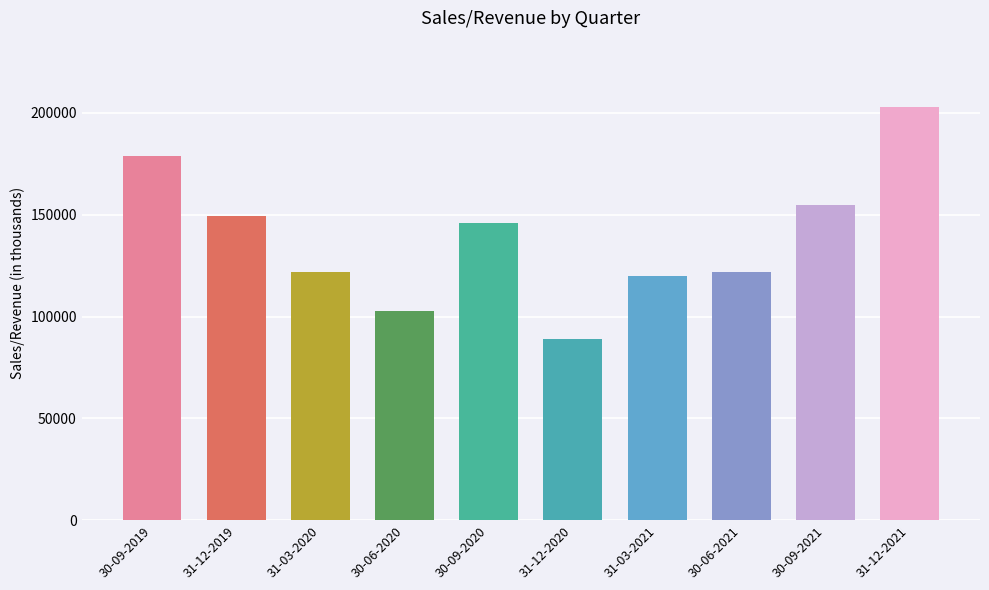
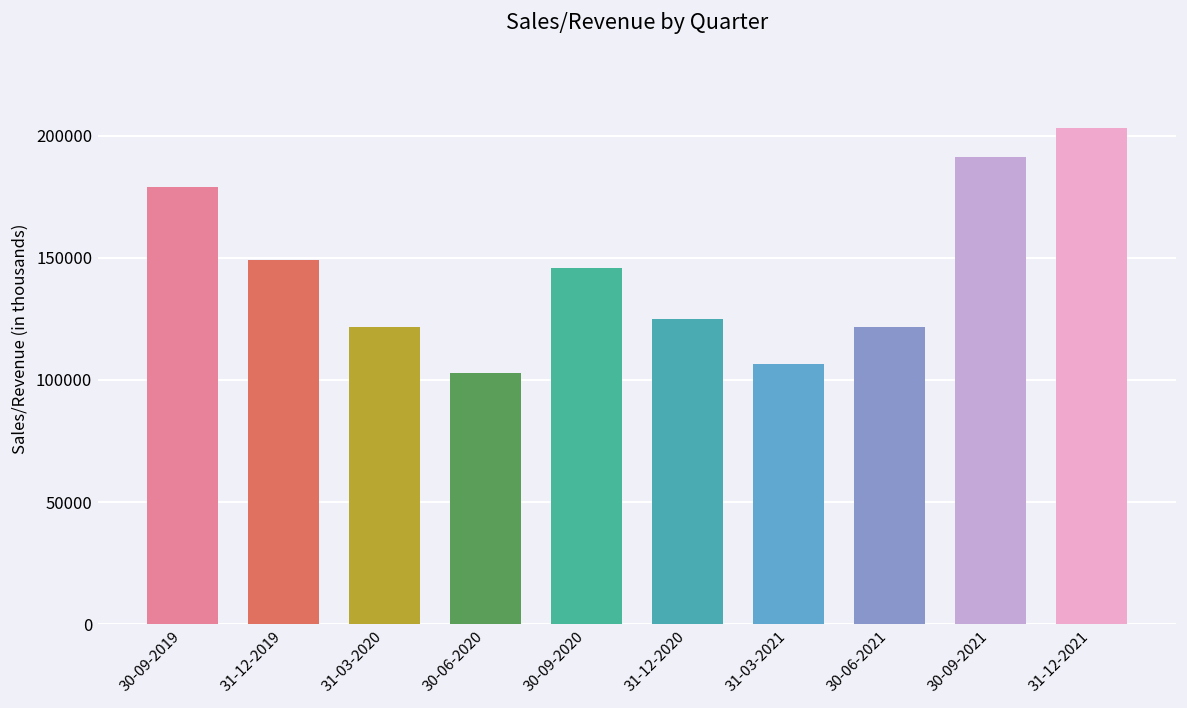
31-12-2020: 89000 -> 125000
31-03-2021: 120000 -> 106000
30-09-2021: 155000 -> 191000
